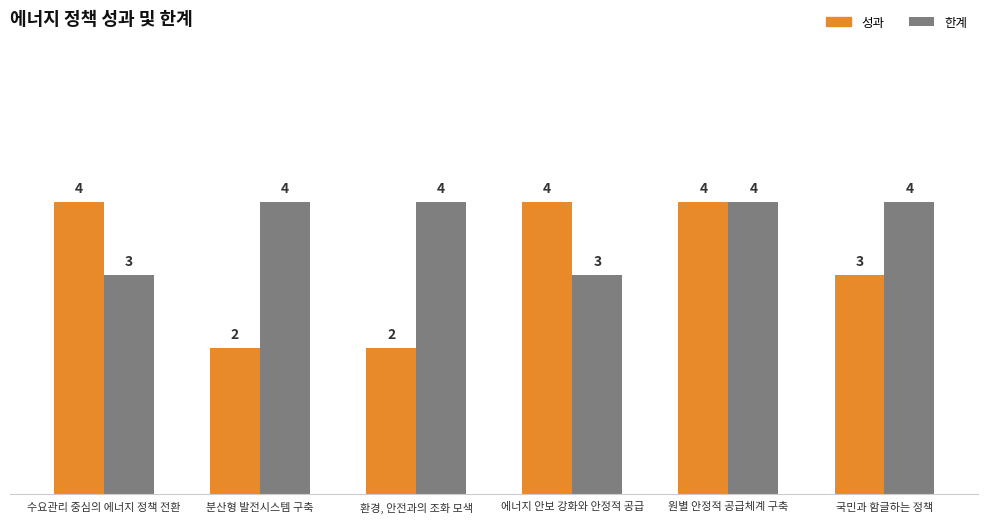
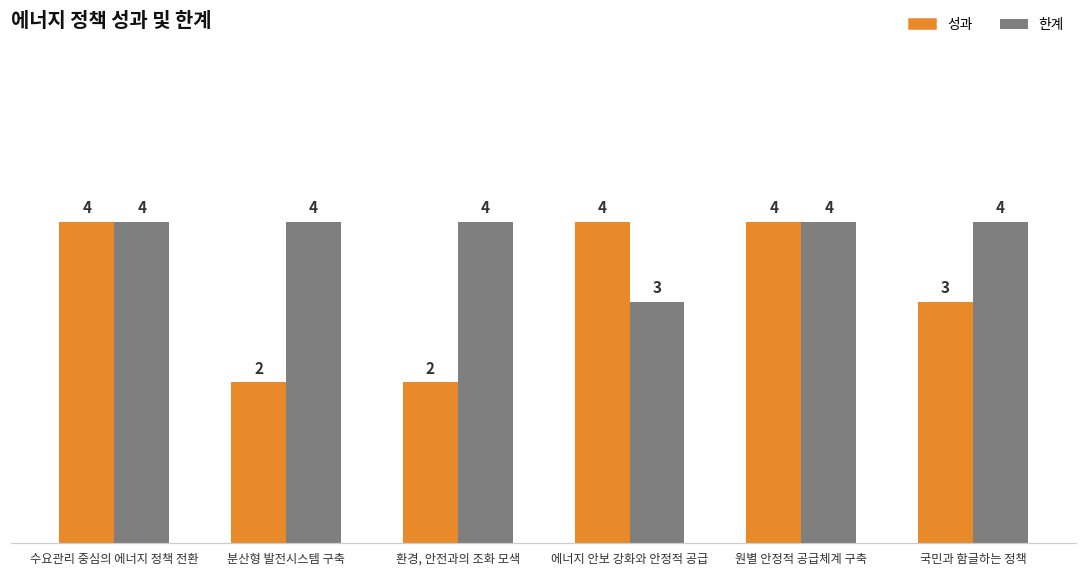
한계, 수요관리 중심의 에너지 정책 전환: 3 -> 4
